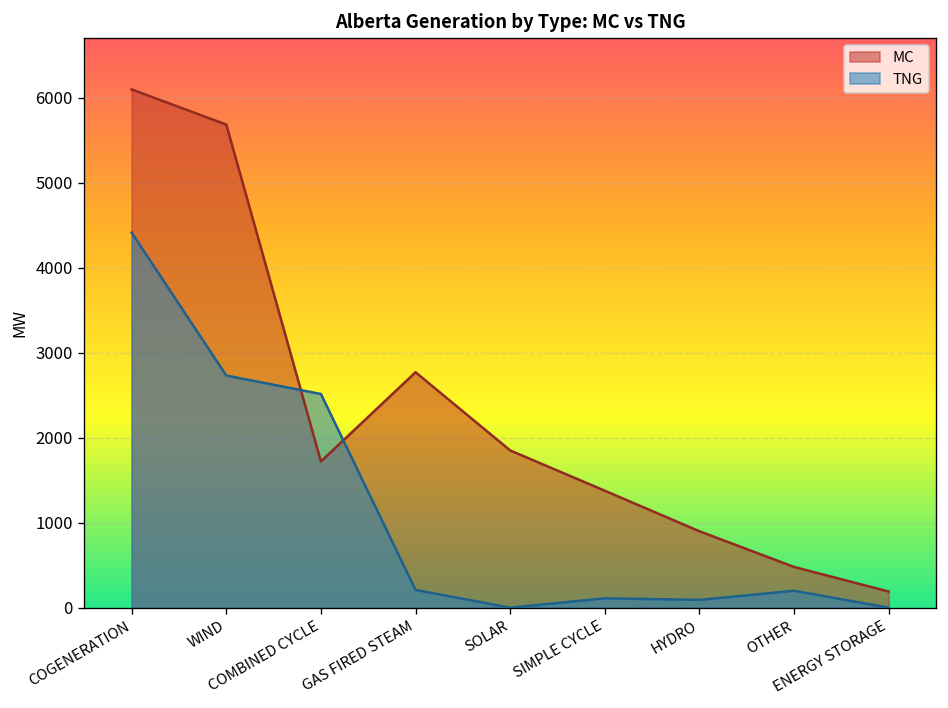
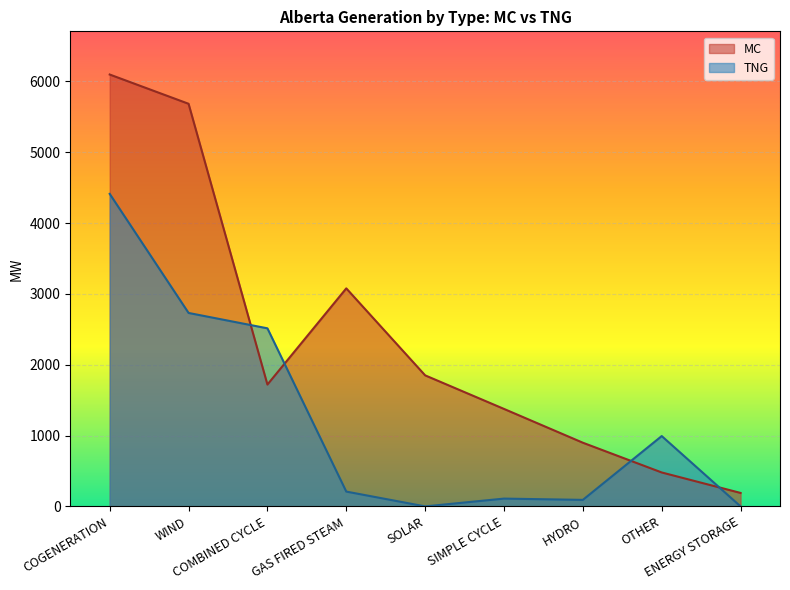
MC, GAS FIRED STEAM: 2800 -> 3100
TNG, OTHER: 200 -> 1000
